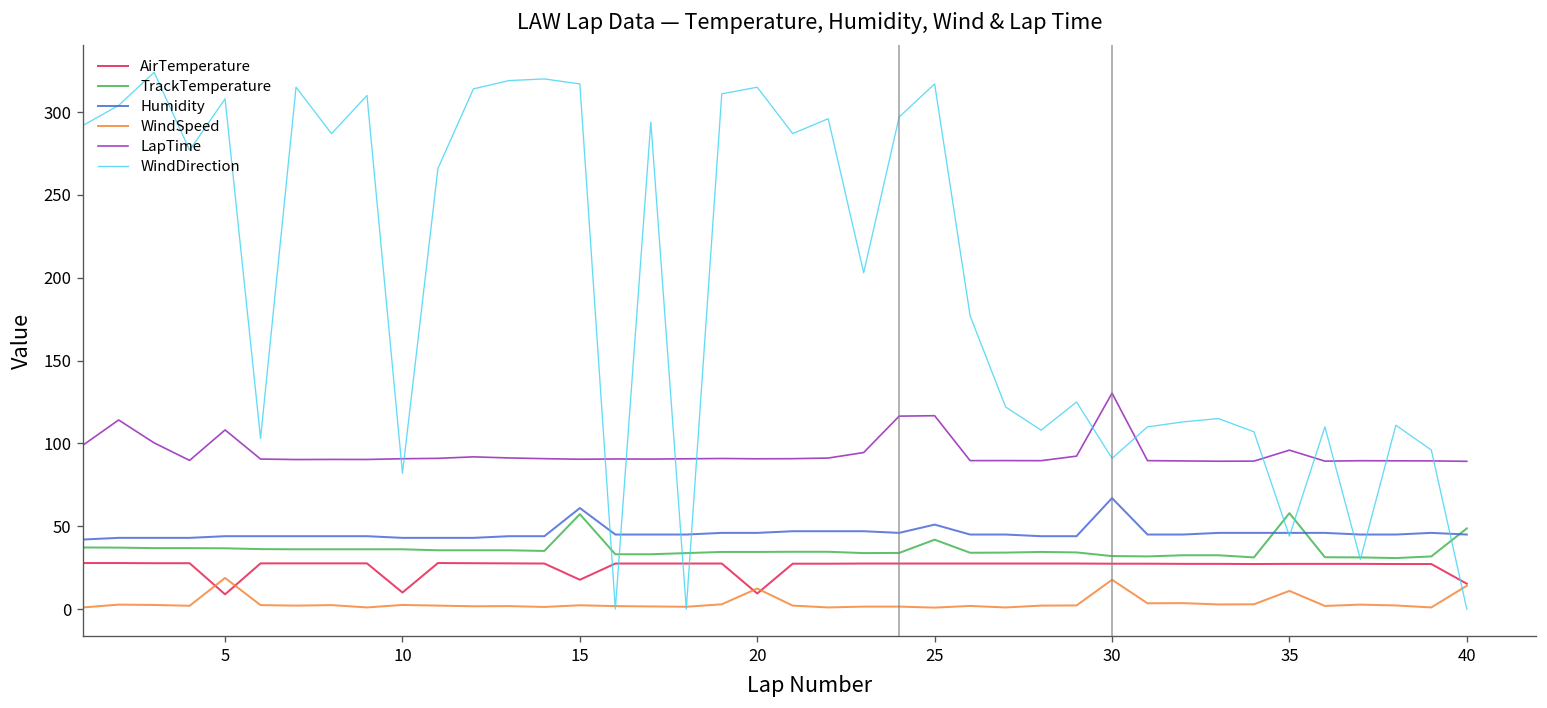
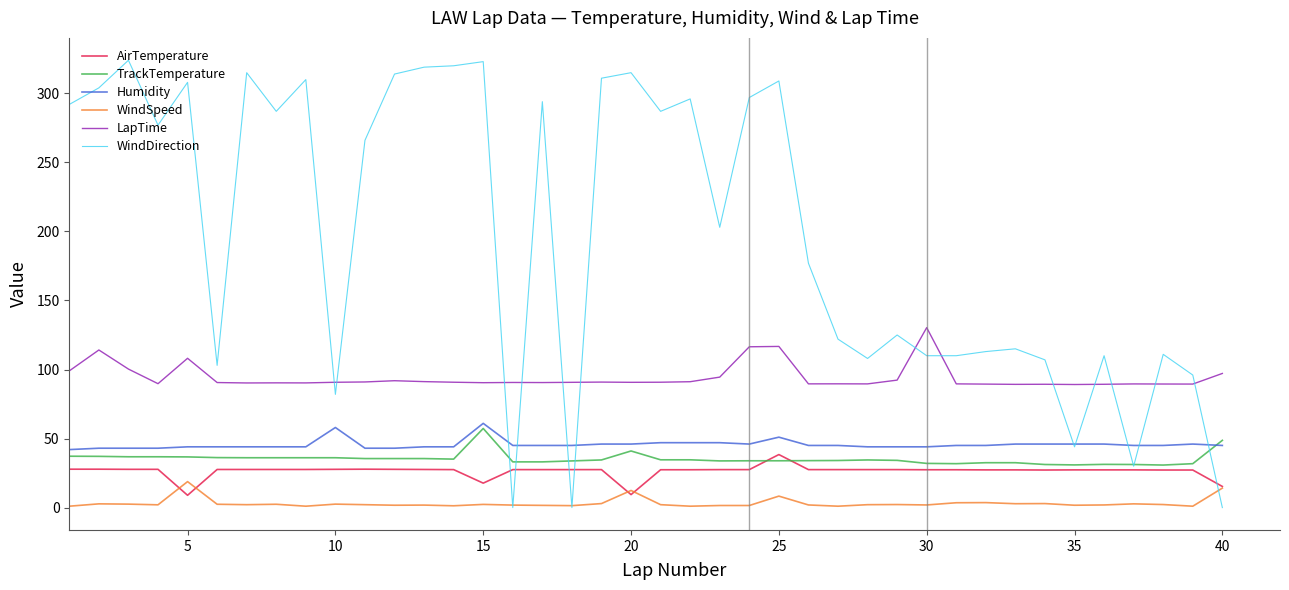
AirTemperature, 10: 10 -> 28
Humidity, 10: 43 -> 58
WindDirection, 15: 317 -> 323
TrackTemperature, 20: 35 -> 41
AirTemperature, 25: 28 -> 38
TrackTemperature, 25: 42 -> 34
WindSpeed, 25: 1 -> 8
WindDirection, 25: 317 -> 309
Humidity, 30: 67 -> 44
WindSpeed, 30: 18 -> 2
WindDirection, 30: 91 -> 110
TrackTemperature, 35: 58 -> 31
WindSpeed, 35: 11 -> 2
LapTime, 35: 96 -> 89
LapTime, 40: 89 -> 97
